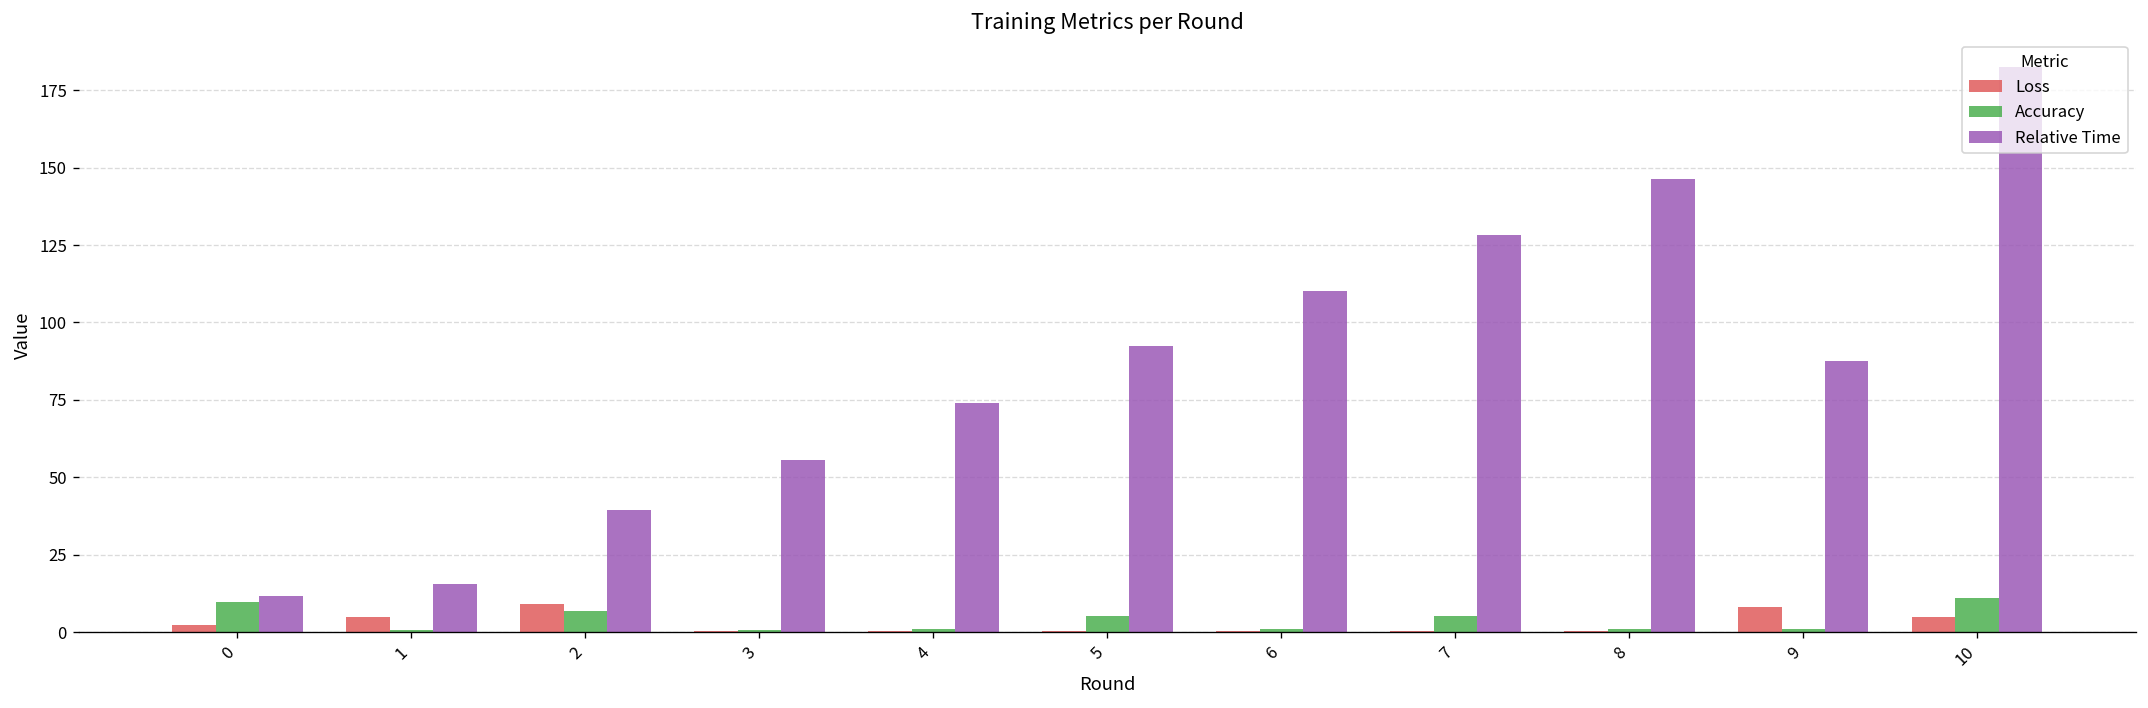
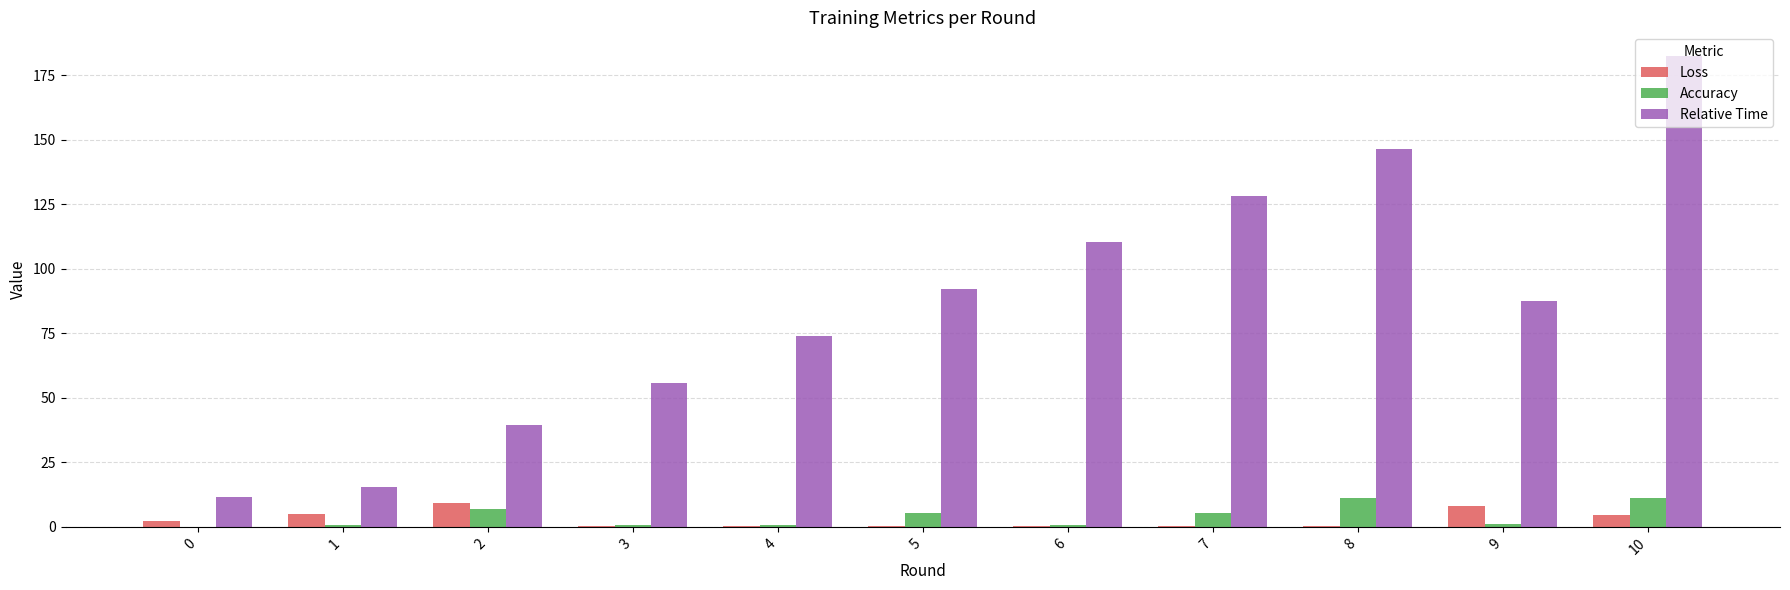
Accuracy, 0: 10 -> 0
Accuracy, 8: 1 -> 11
